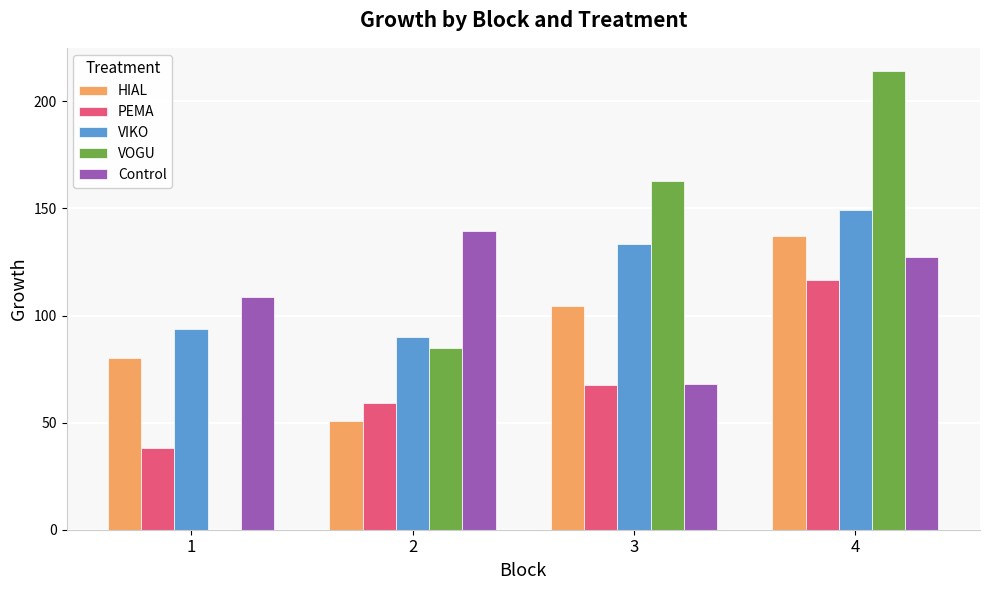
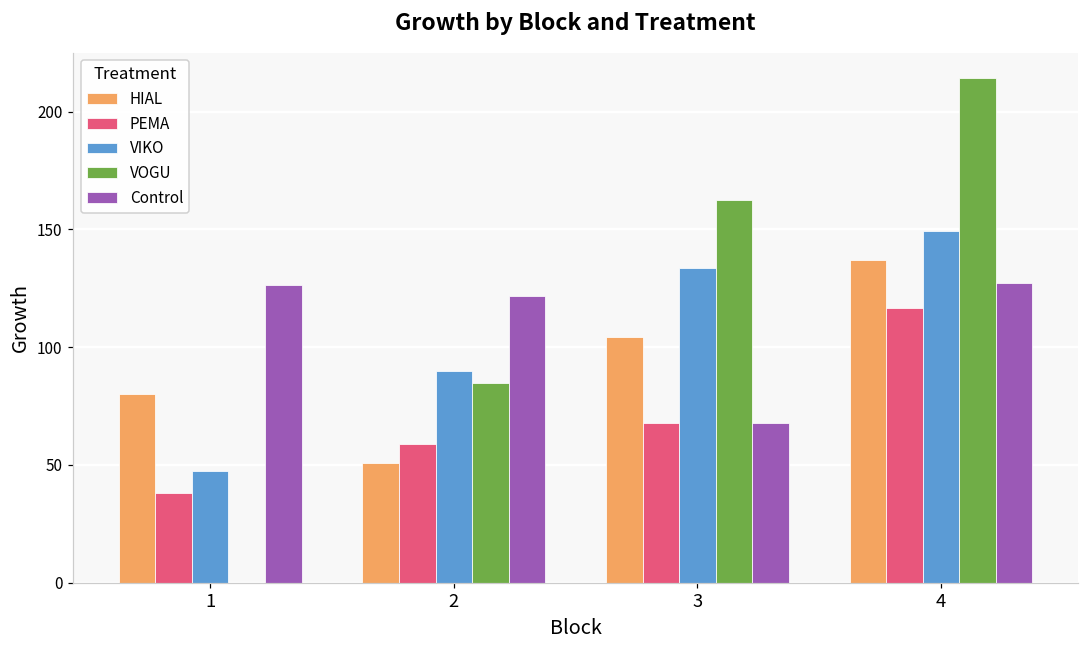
VIKO, 1: 94 -> 48
Control, 1: 109 -> 126
Control, 2: 140 -> 122
